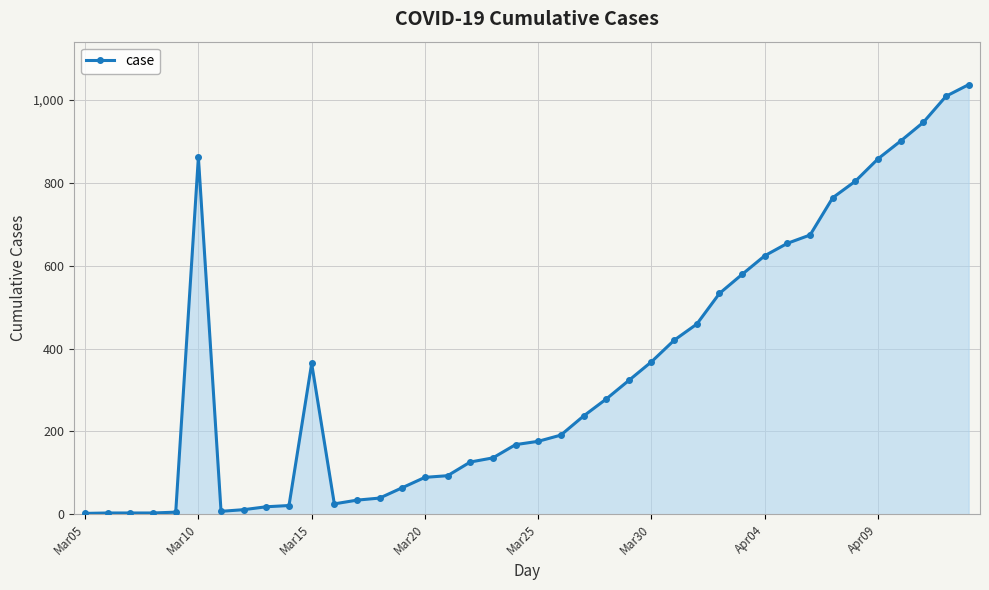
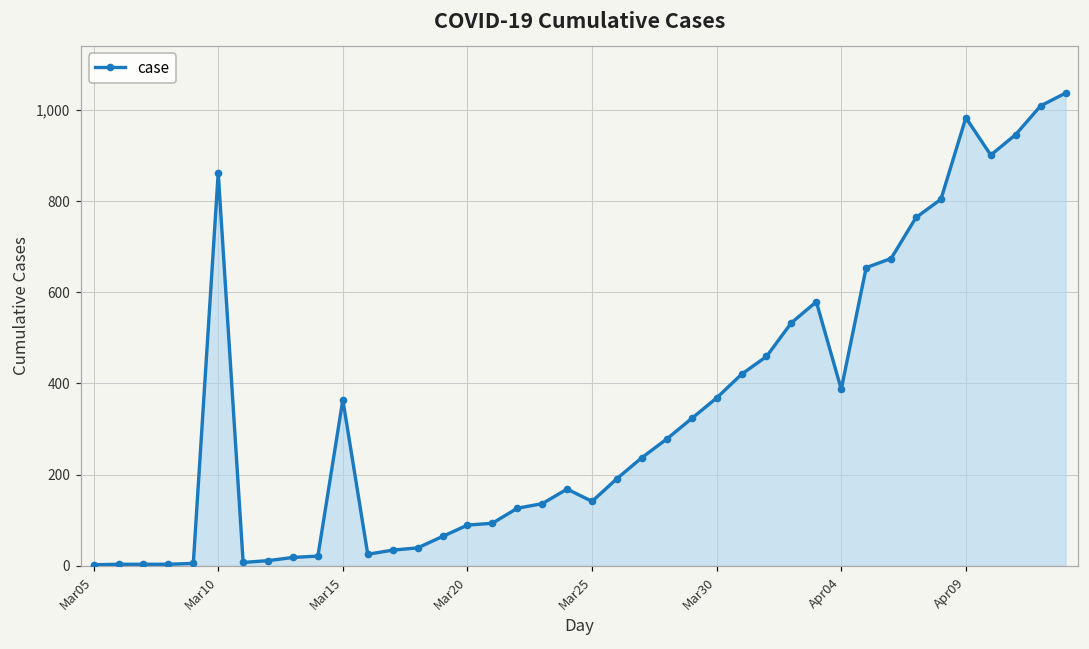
Mar25: 180 -> 140
Apr04: 620 -> 390
Apr09: 860 -> 980
